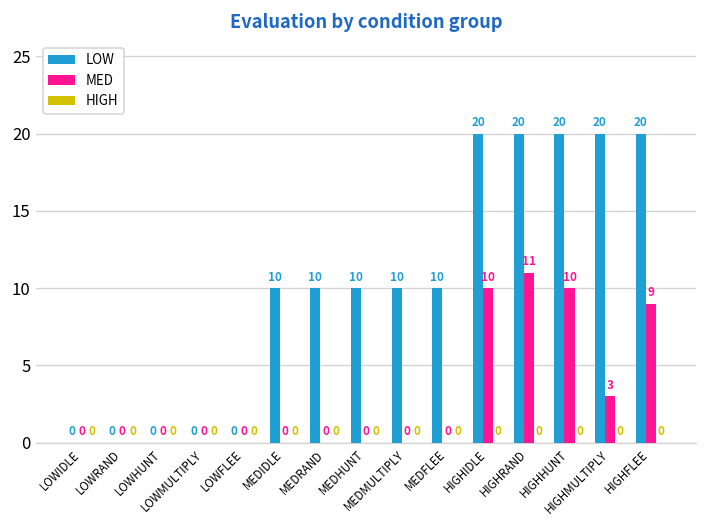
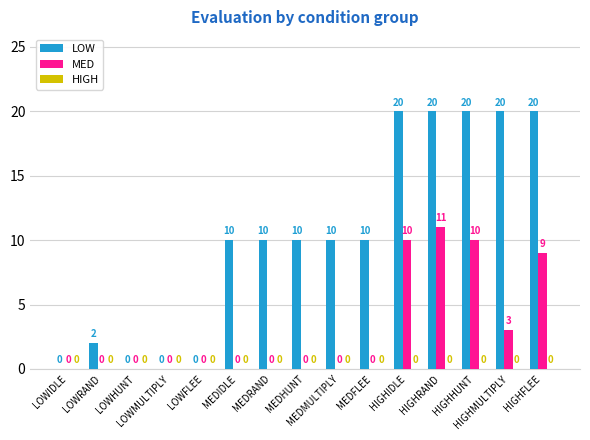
LOW, LOWRAND: 0 -> 2
